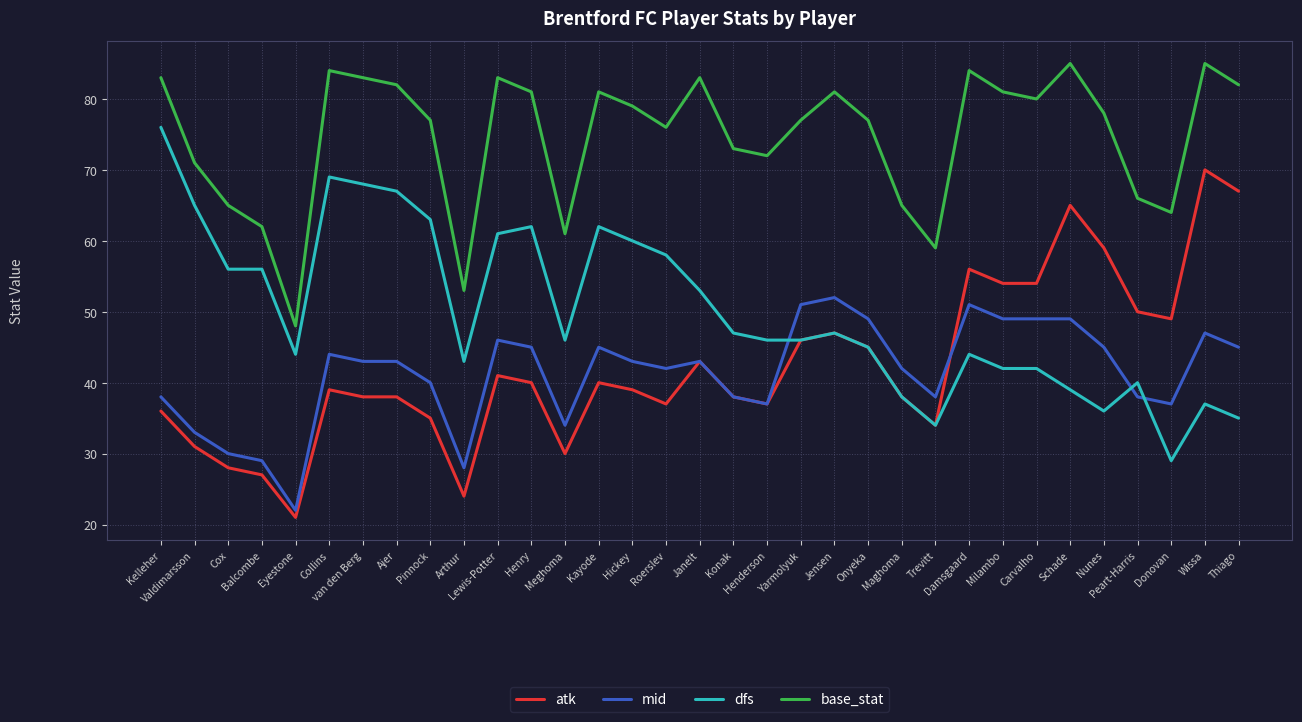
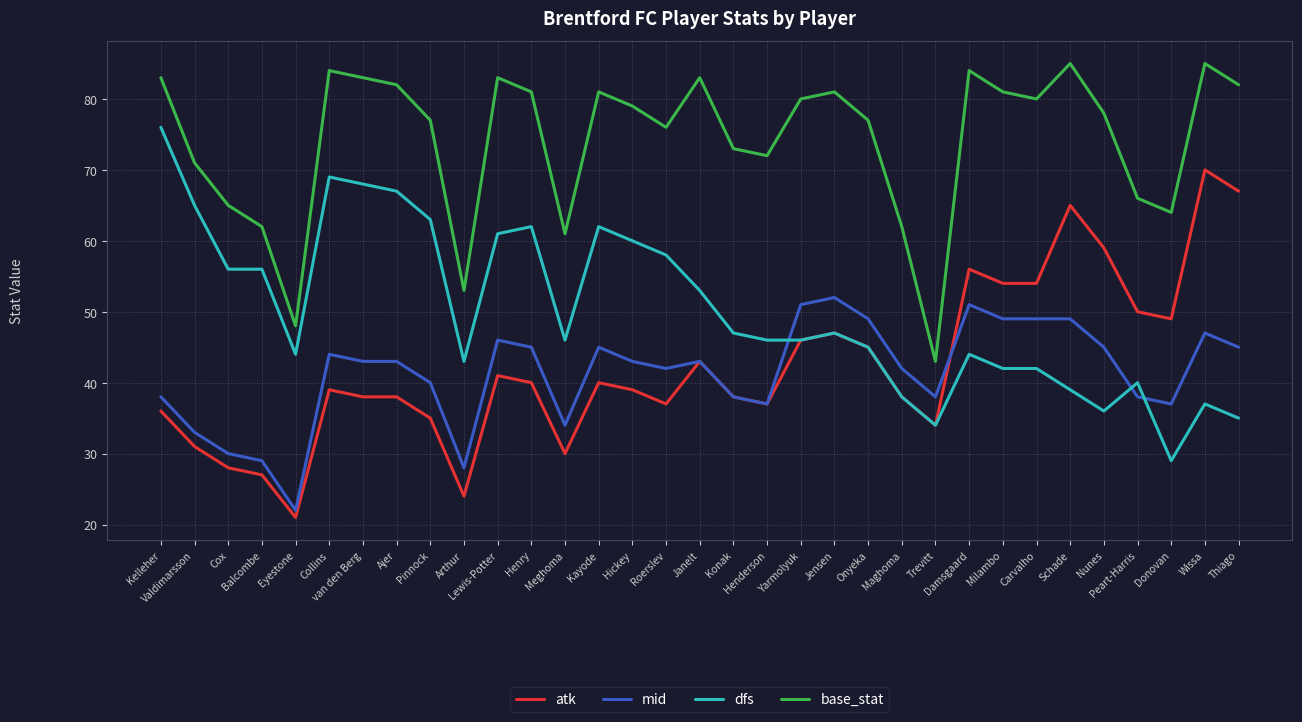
base_stat, Yarmolyuk: 77 -> 80
base_stat, Maghoma: 65 -> 62
base_stat, Trevitt: 59 -> 43
